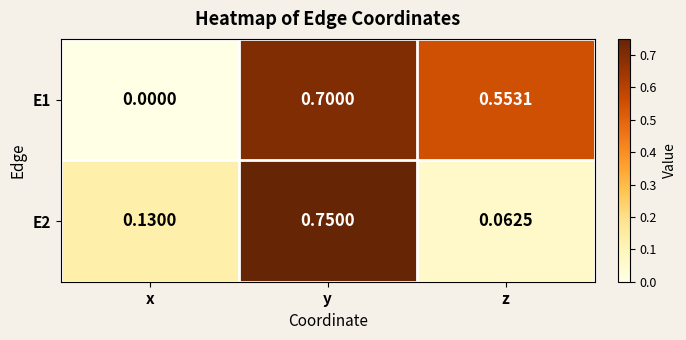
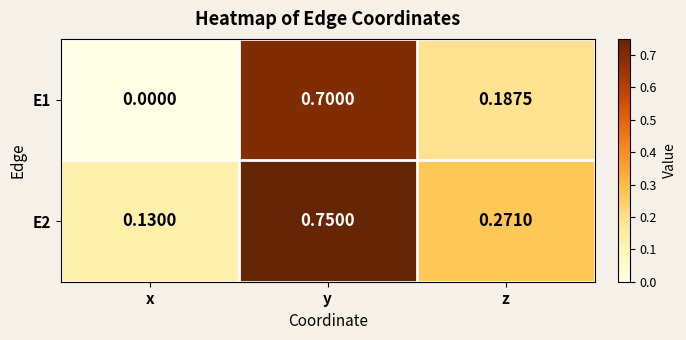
E1, z: 0.5531 -> 0.1875
E2, z: 0.0625 -> 0.2710
